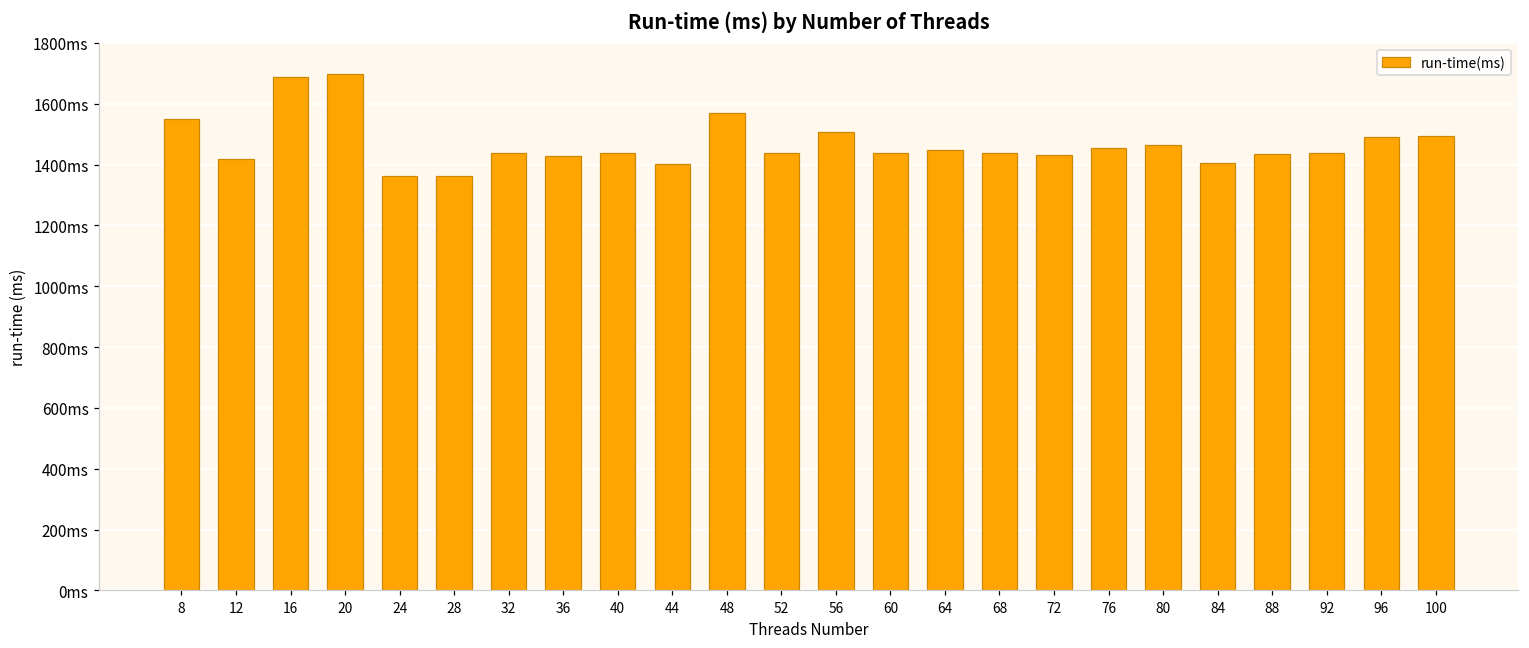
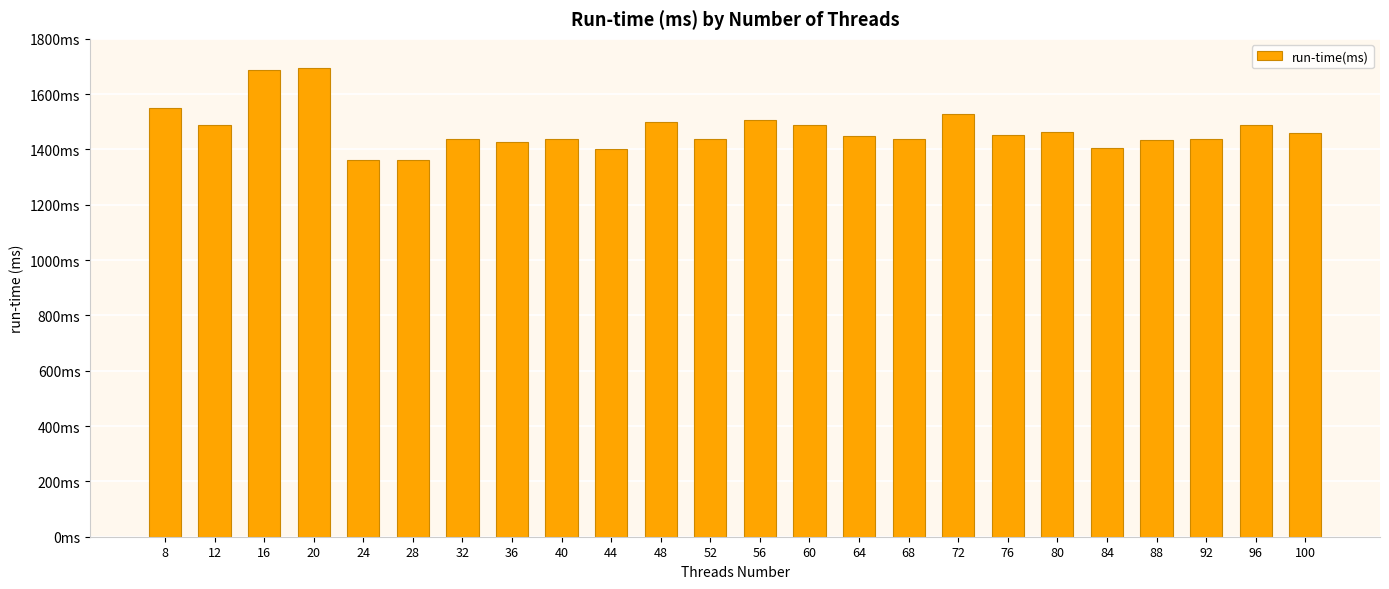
12: 1420ms -> 1490ms
48: 1570ms -> 1500ms
60: 1440ms -> 1490ms
72: 1430ms -> 1530ms
100: 1490ms -> 1460ms
